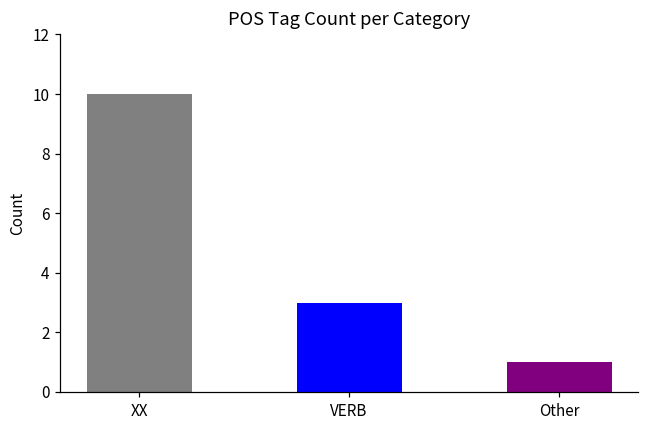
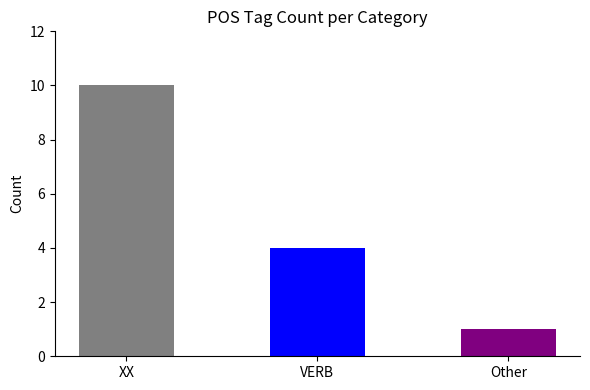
VERB: 3 -> 4
